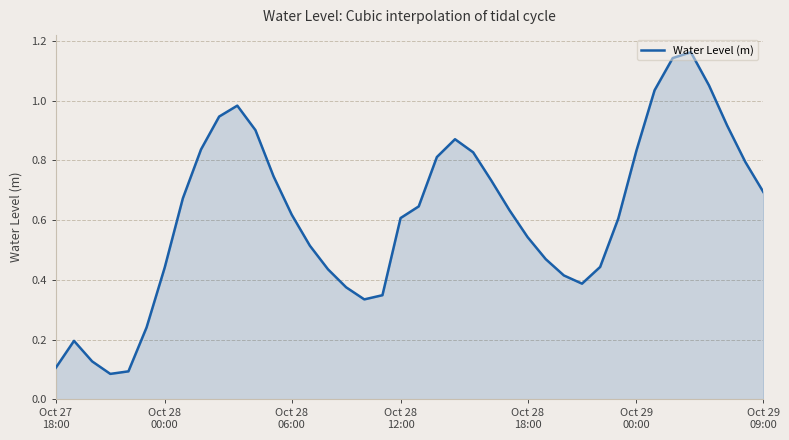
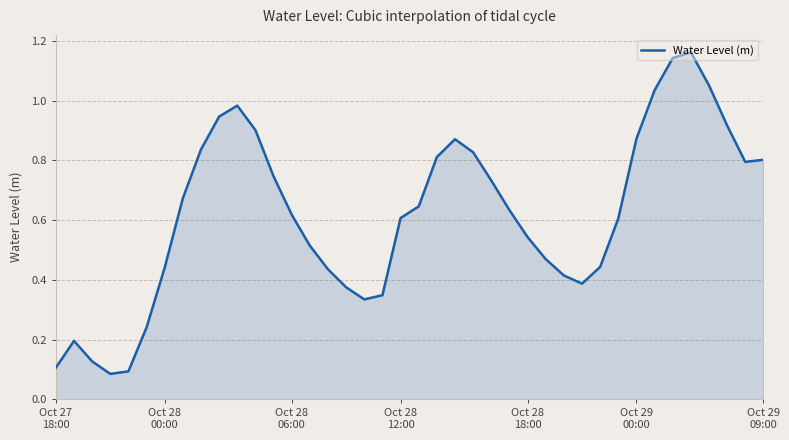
Oct 29 00:00: 0.83 -> 0.87
Oct 29 09:00: 0.69 -> 0.80
